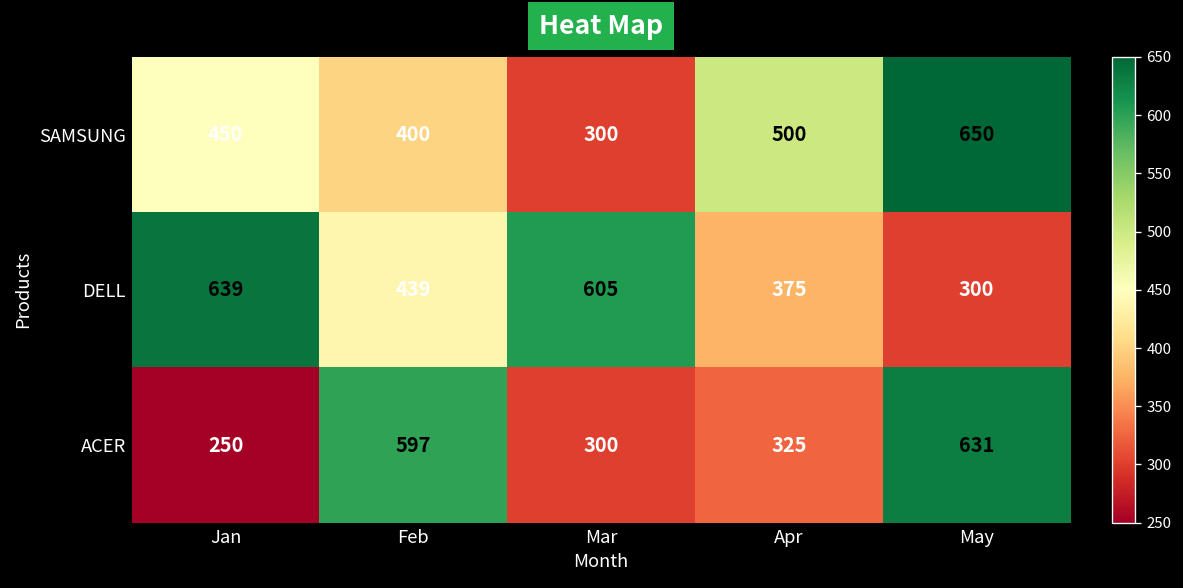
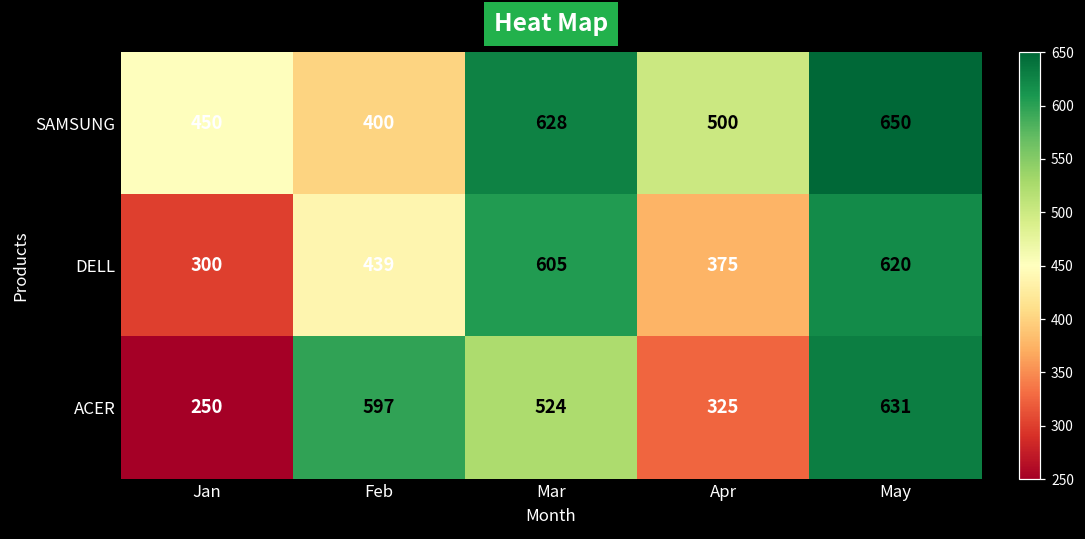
SAMSUNG, Mar: 300 -> 628
DELL, Jan: 639 -> 300
DELL, May: 300 -> 620
ACER, Mar: 300 -> 524
